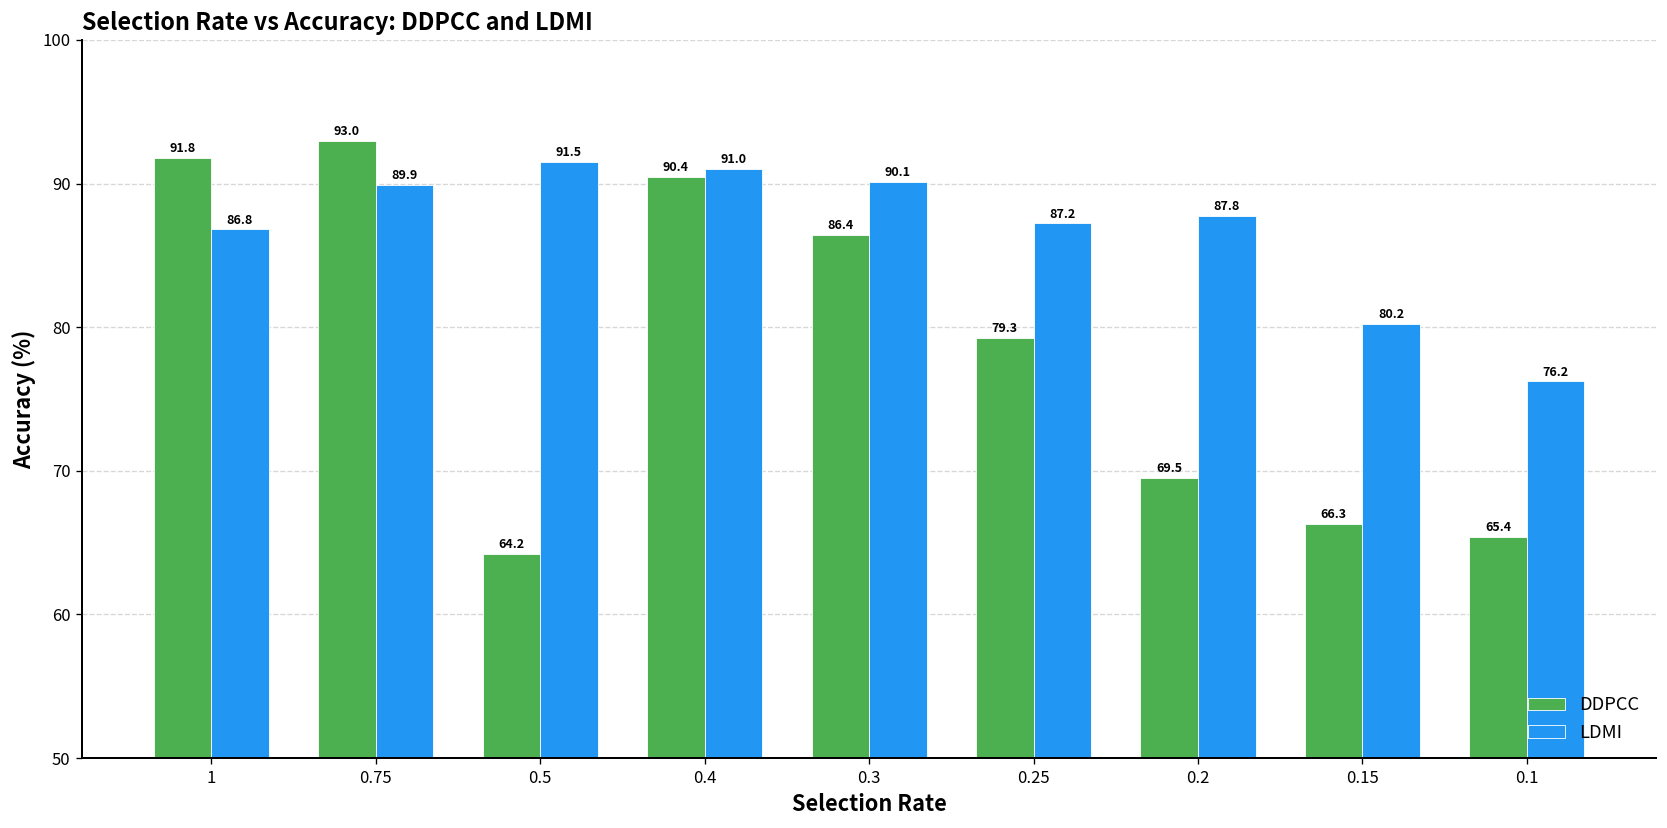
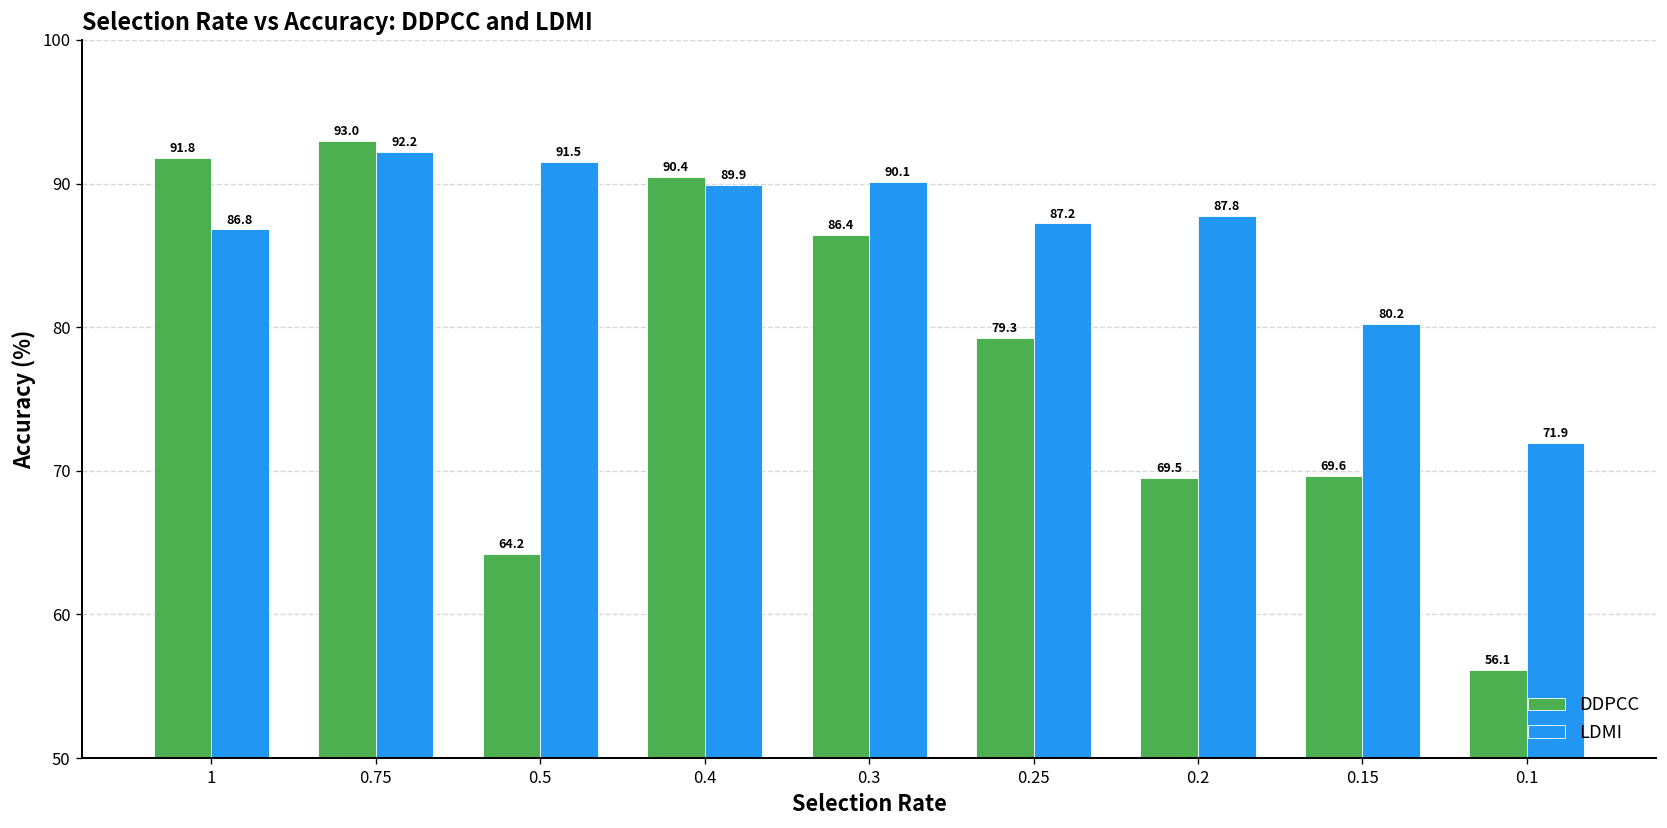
LDMI, 0.75: 89.9 -> 92.2
LDMI, 0.4: 91.0 -> 89.9
DDPCC, 0.15: 66.3 -> 69.6
DDPCC, 0.1: 65.4 -> 56.1
LDMI, 0.1: 76.2 -> 71.9
